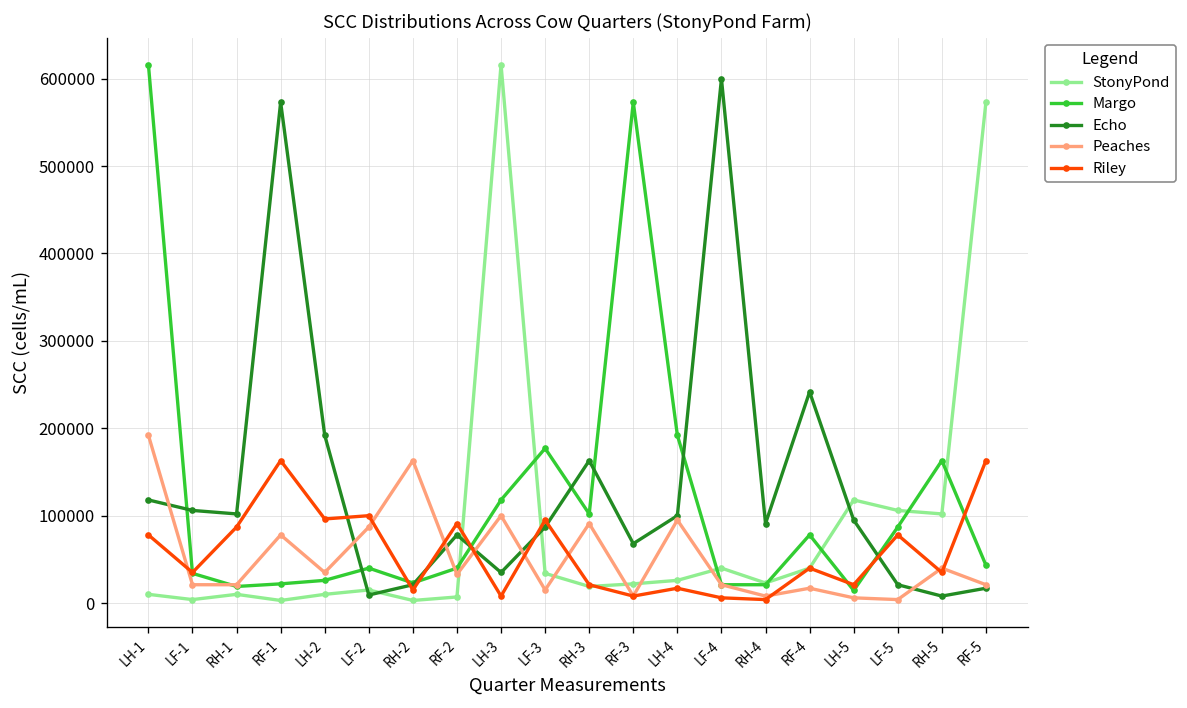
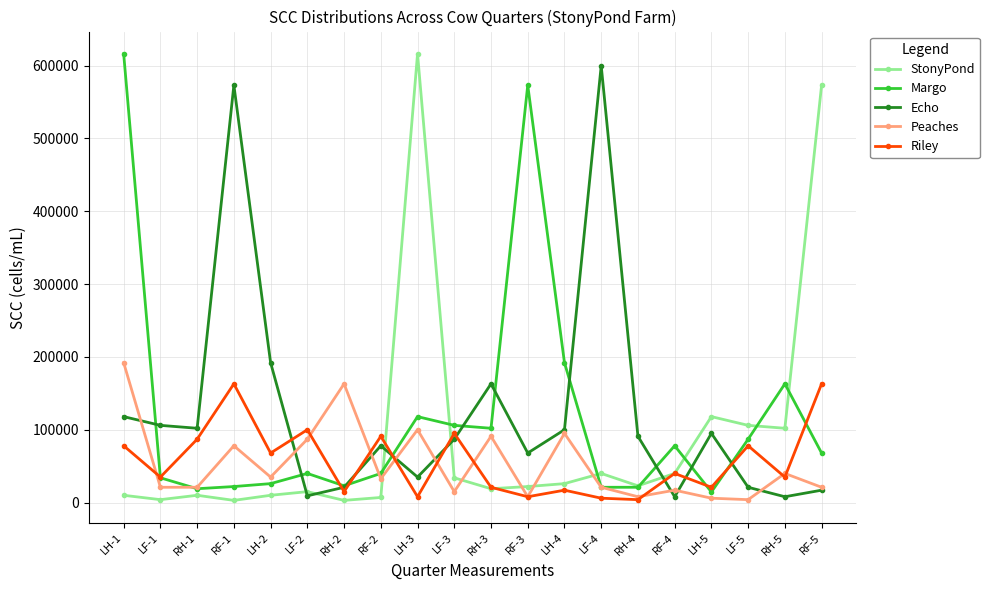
Riley, LH-2: 100000 -> 70000
Margo, LF-3: 180000 -> 110000
Echo, RF-4: 240000 -> 10000
Margo, RF-5: 40000 -> 70000
